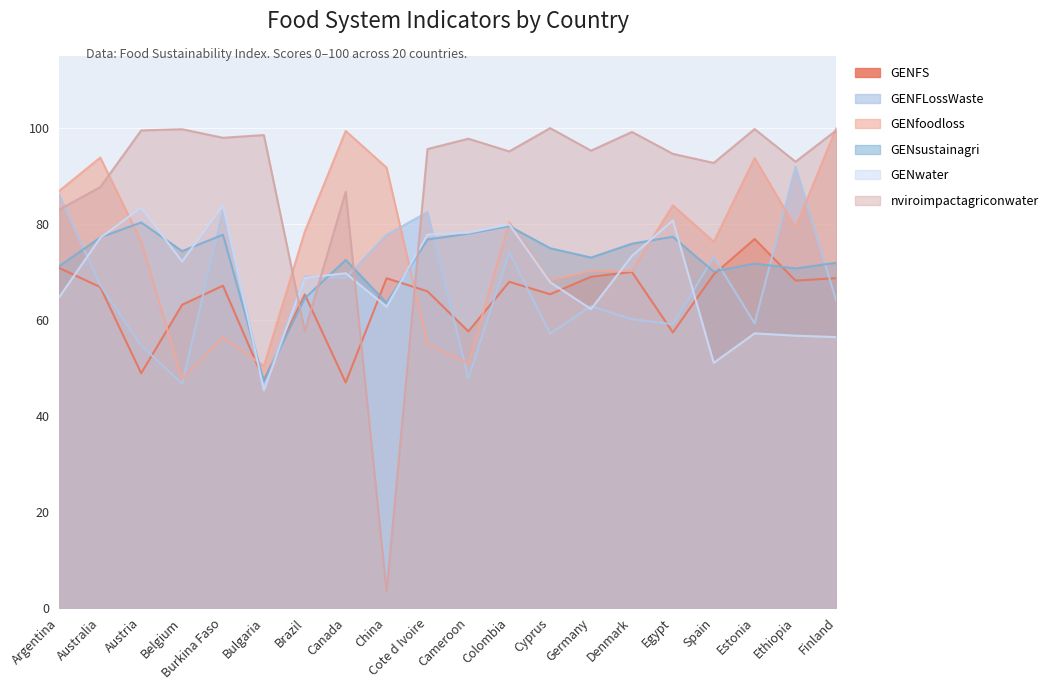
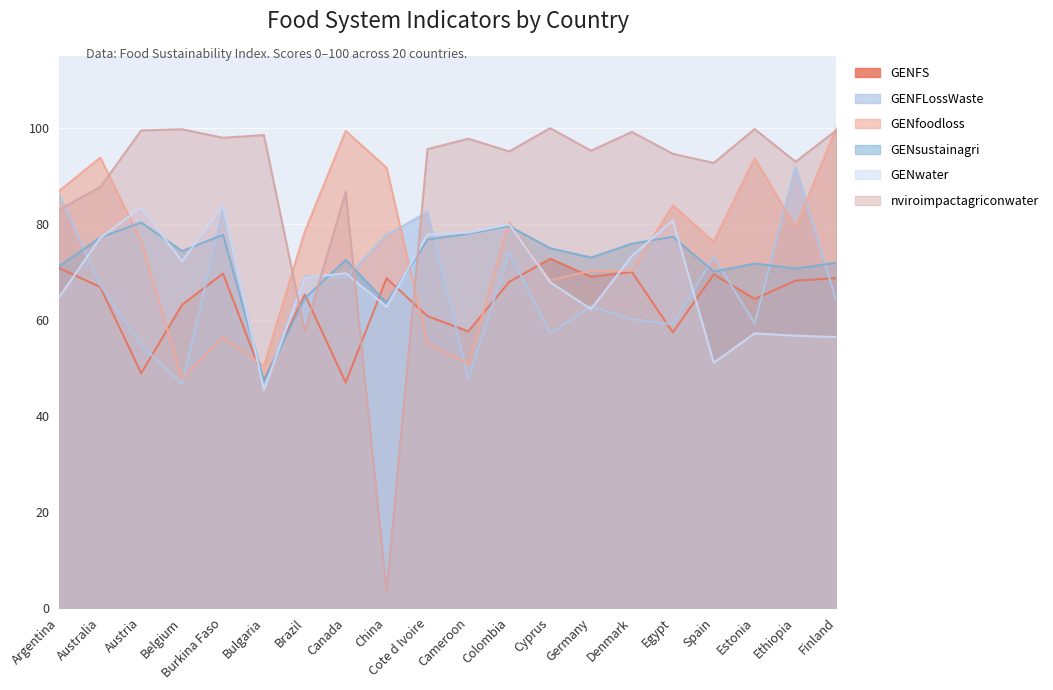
GENFS, Burkina Faso: 67 -> 70
GENFS, Cote d Ivoire: 66 -> 61
GENFS, Cyprus: 65 -> 73
GENFS, Estonia: 77 -> 64
